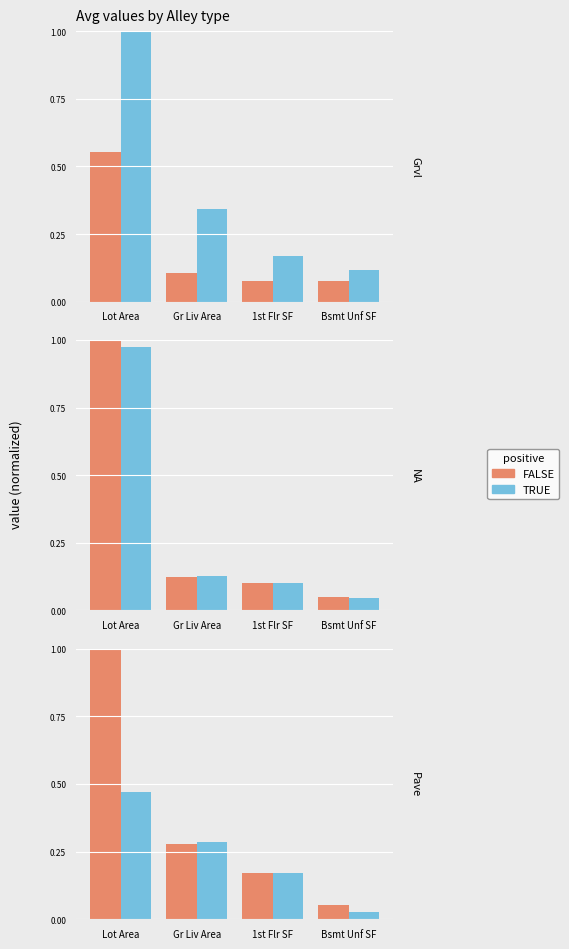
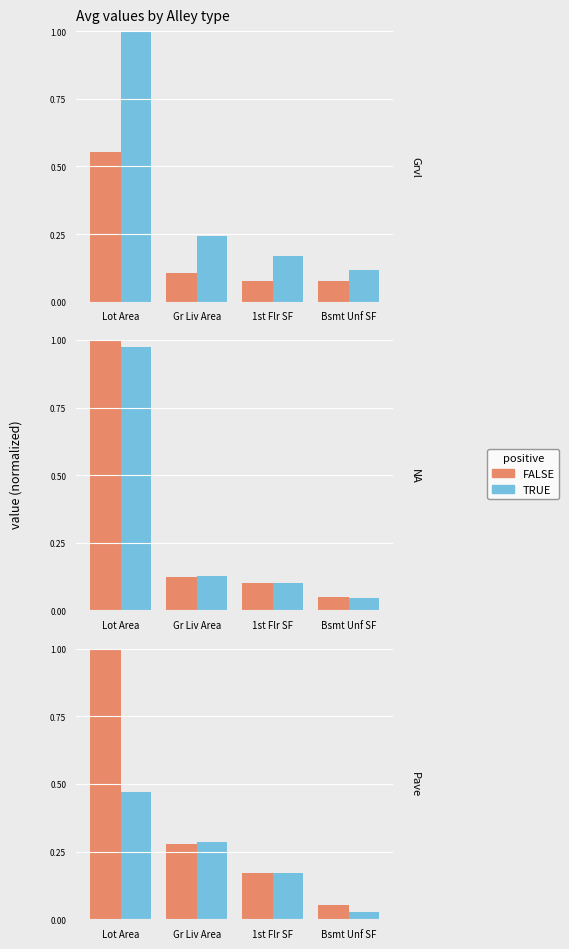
Avg values by Alley type, TRUE, Gr Liv Area: 0.34 -> 0.24
